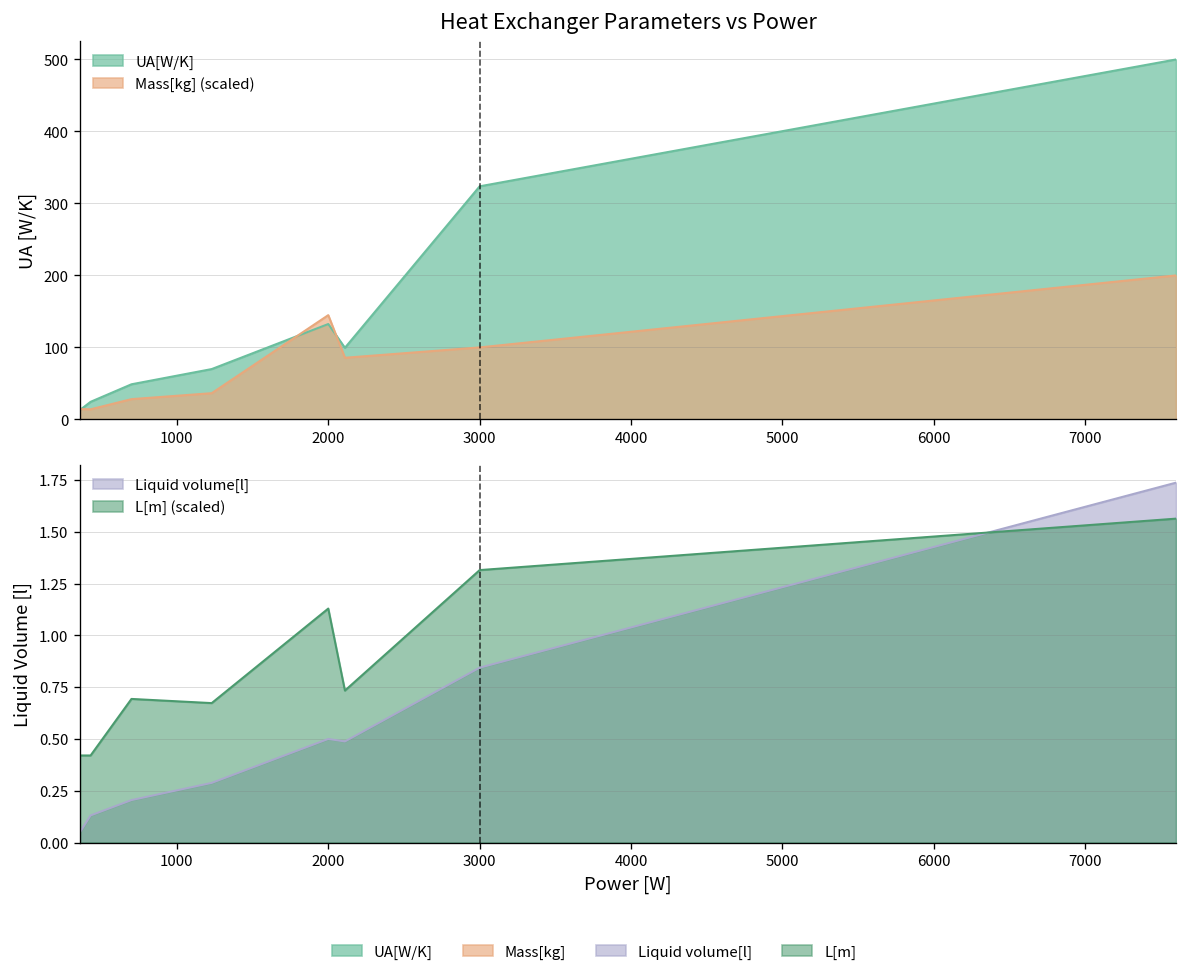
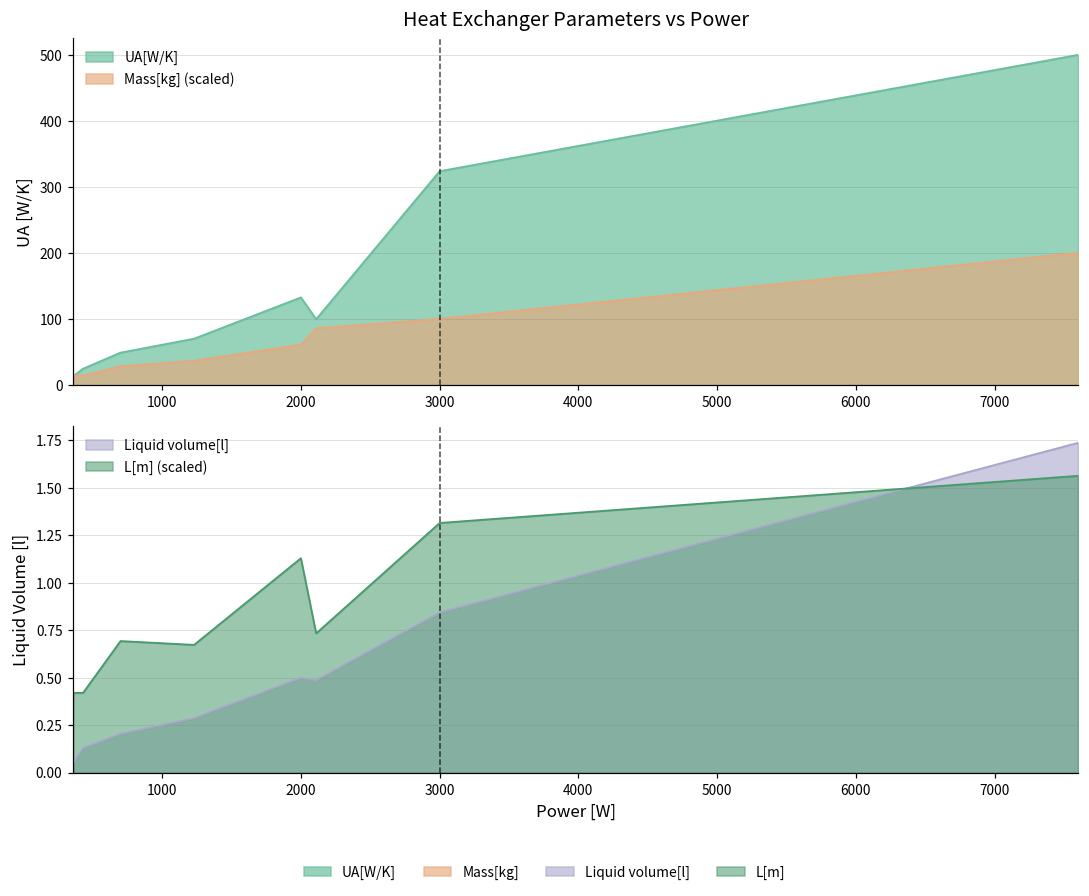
Heat Exchanger Parameters vs Power, Mass[kg] (scaled), 2000: 140 -> 60
